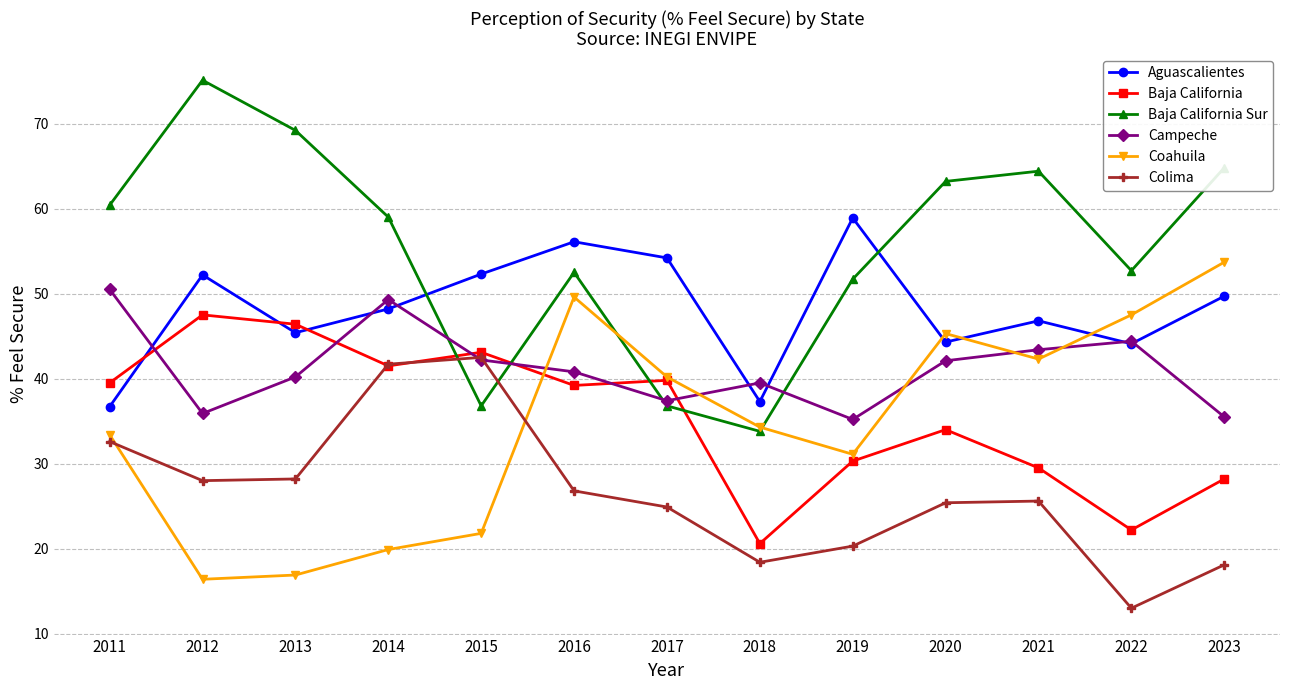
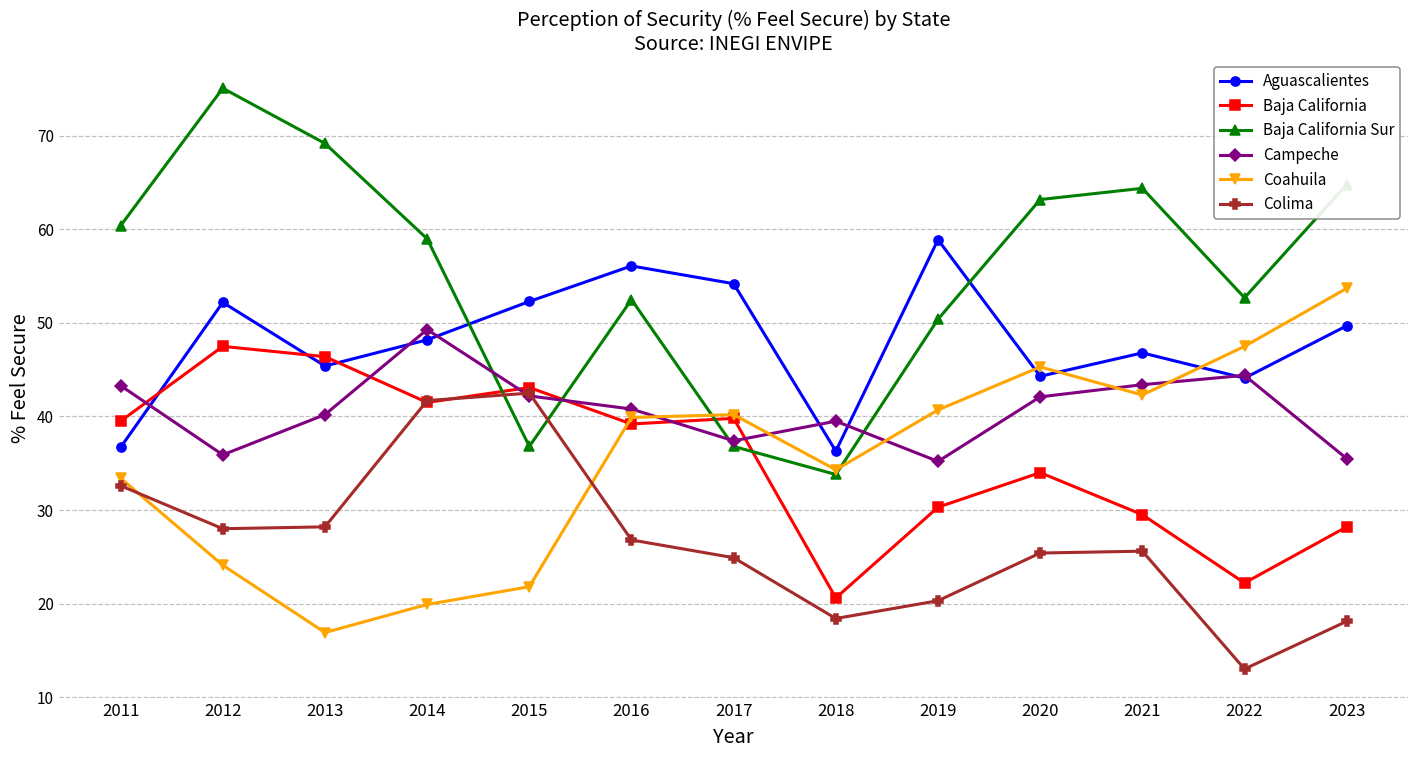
Campeche, 2011: 51 -> 43
Coahuila, 2012: 16 -> 24
Coahuila, 2016: 50 -> 40
Aguascalientes, 2018: 37 -> 36
Baja California Sur, 2019: 52 -> 50
Coahuila, 2019: 31 -> 41
